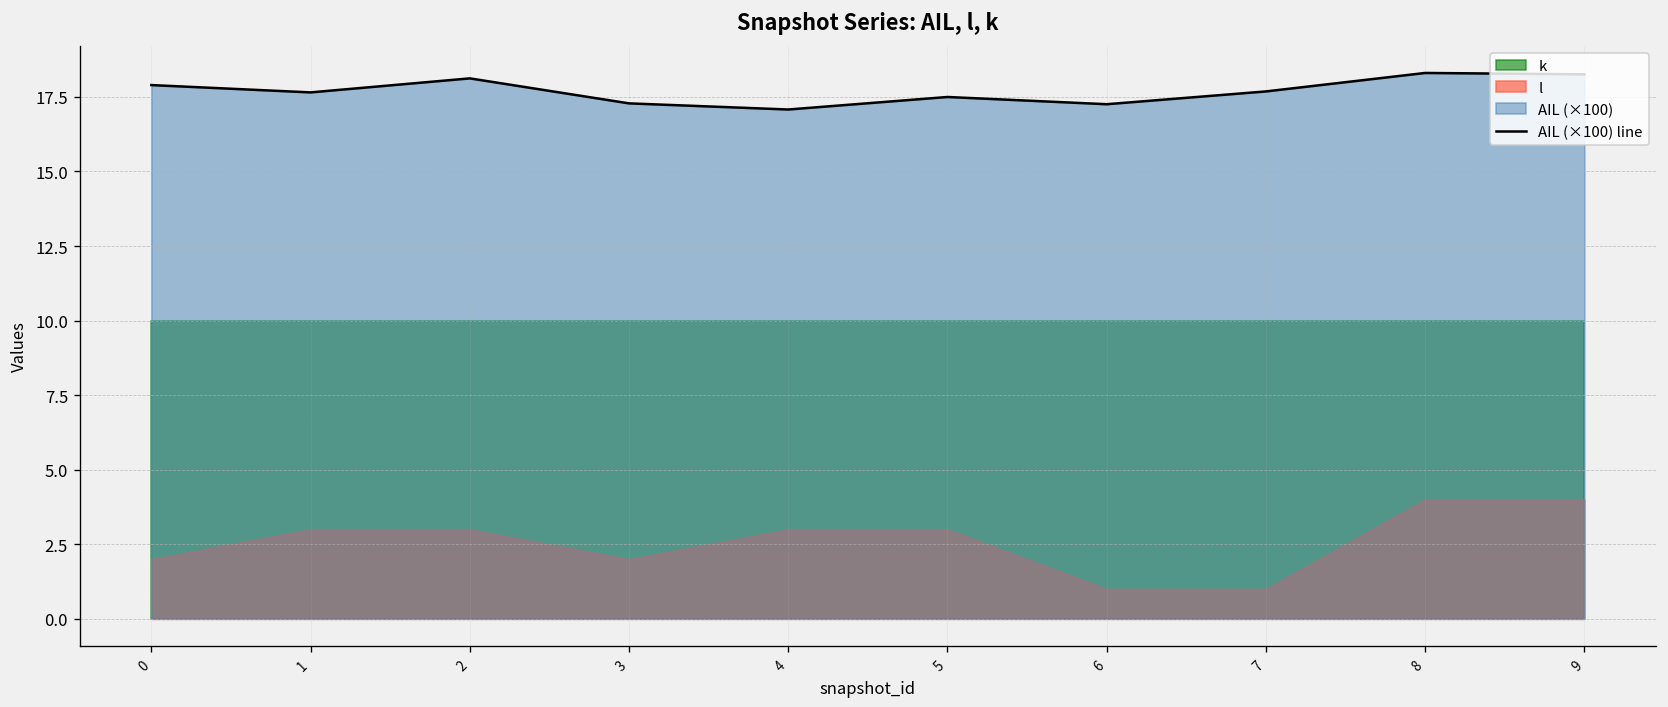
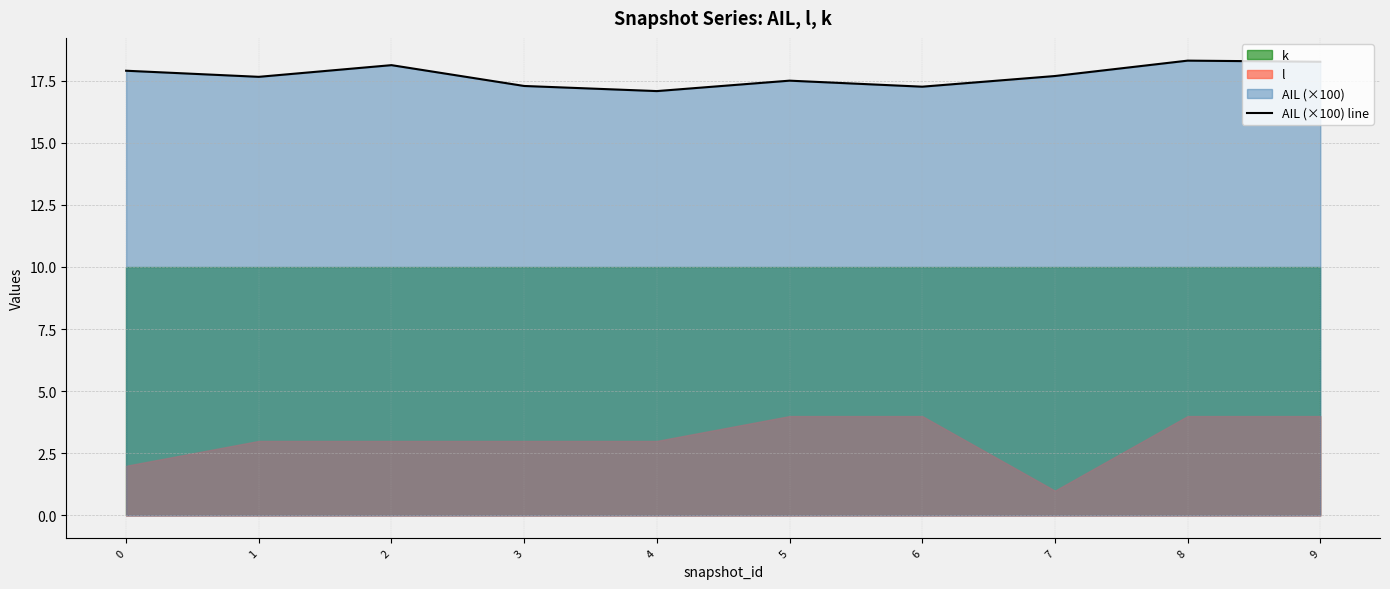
l, 3: 2 -> 3
l, 5: 3 -> 4
l, 6: 1 -> 4
